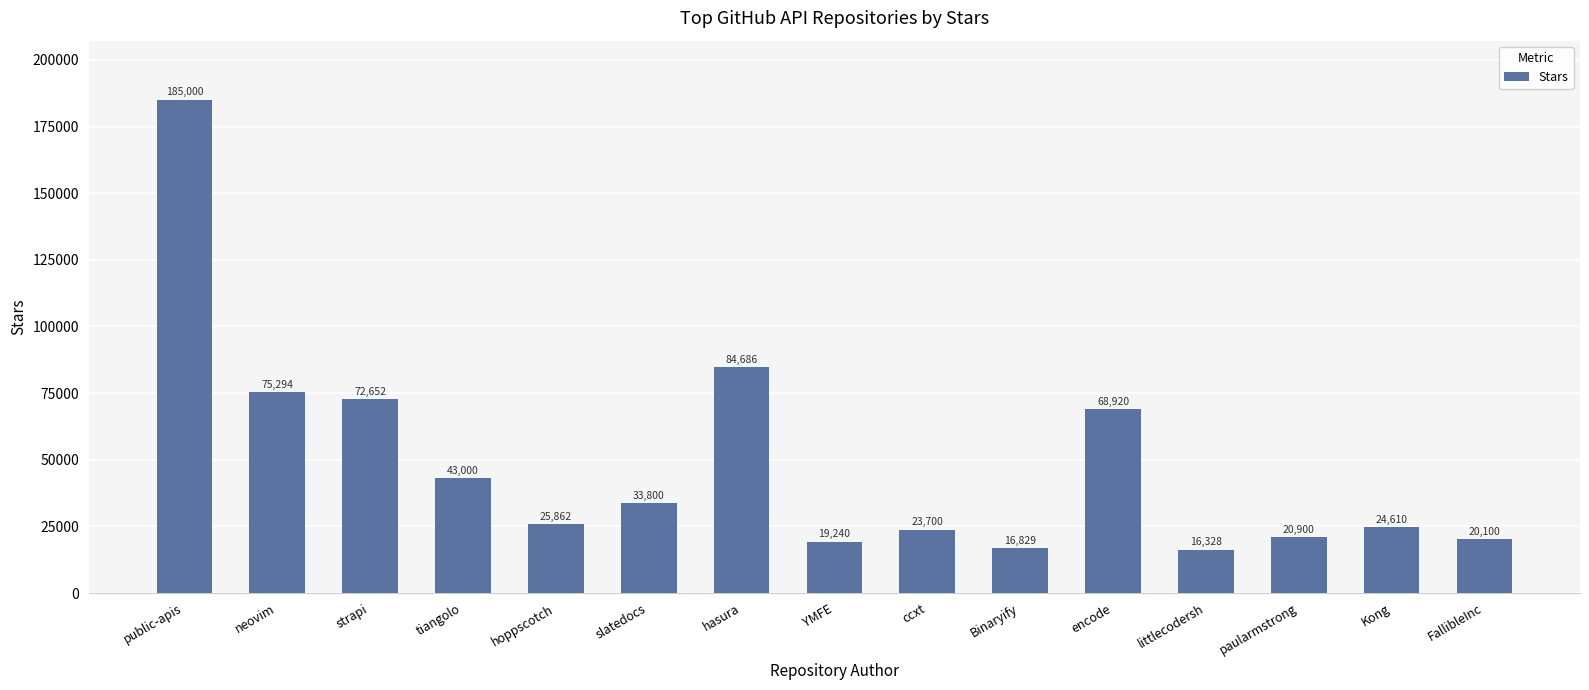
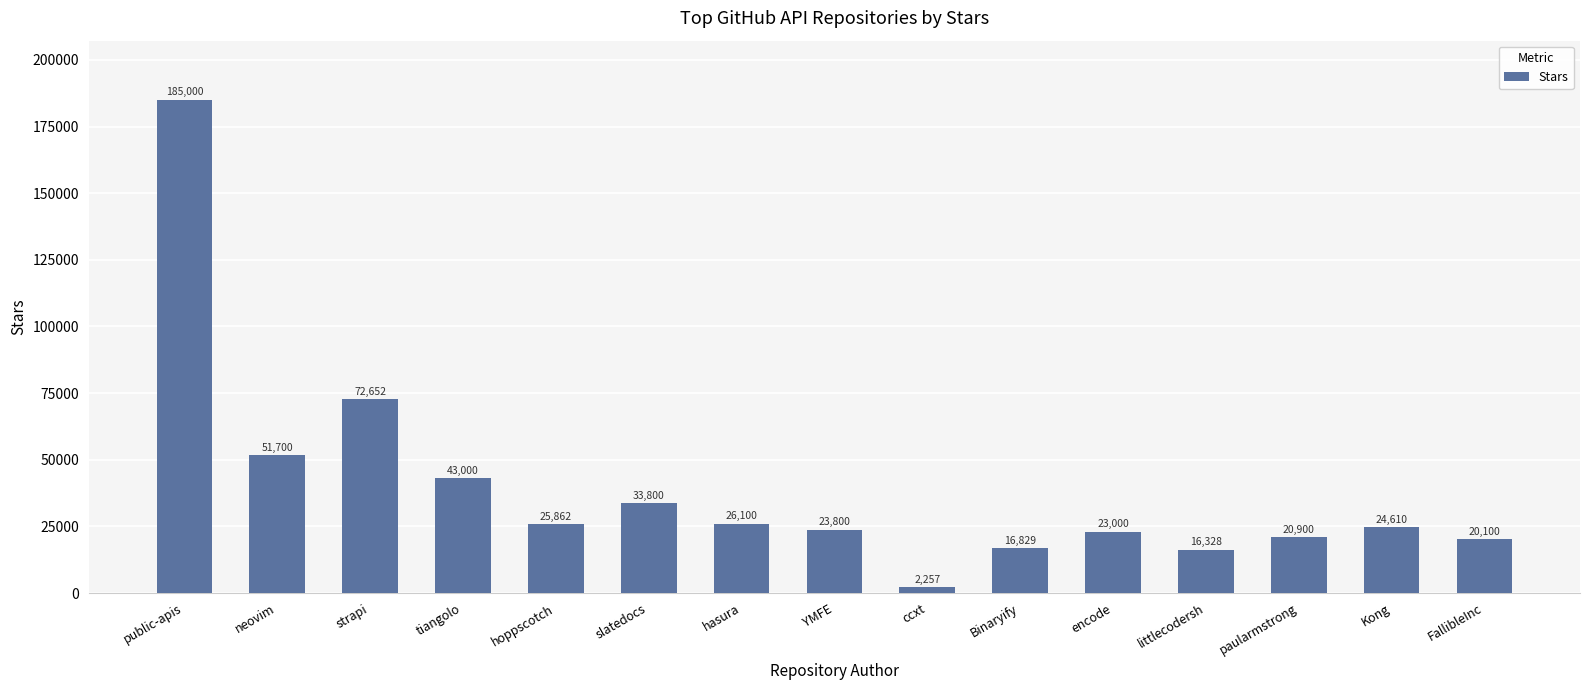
neovim: 75,294 -> 51,700
hasura: 84,686 -> 26,100
YMFE: 19,240 -> 23,800
ccxt: 23,700 -> 2,257
encode: 68,920 -> 23,000
